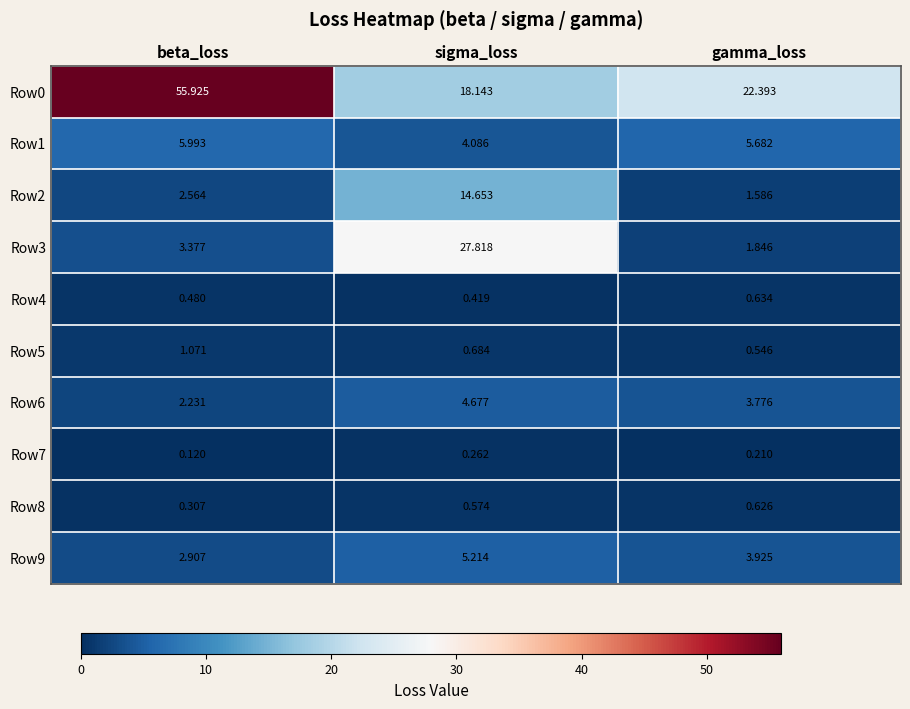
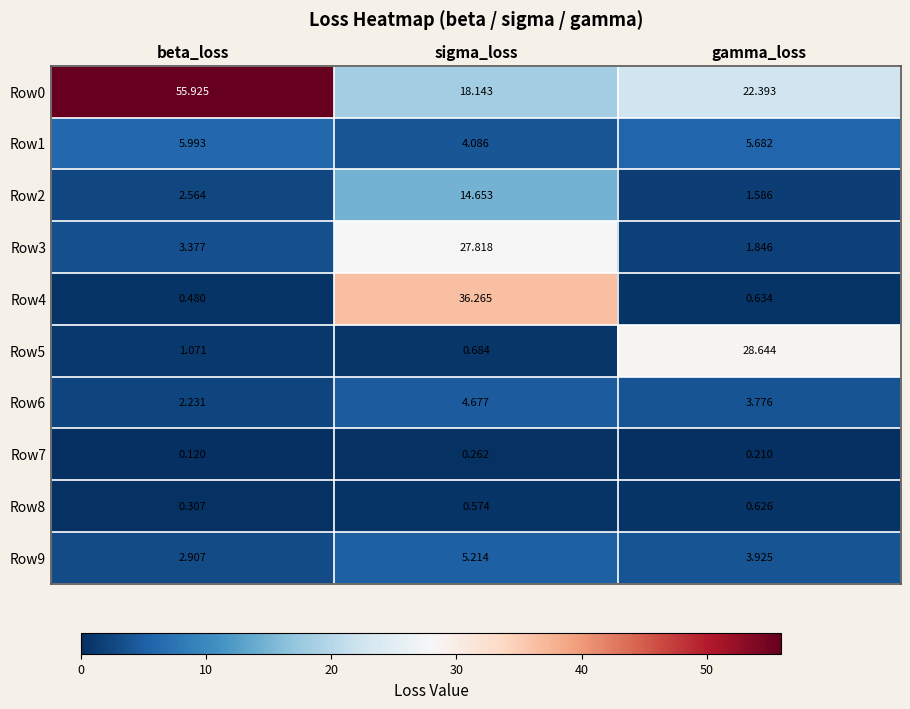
Row4, sigma_loss: 0.419 -> 36.265
Row5, gamma_loss: 0.546 -> 28.644
